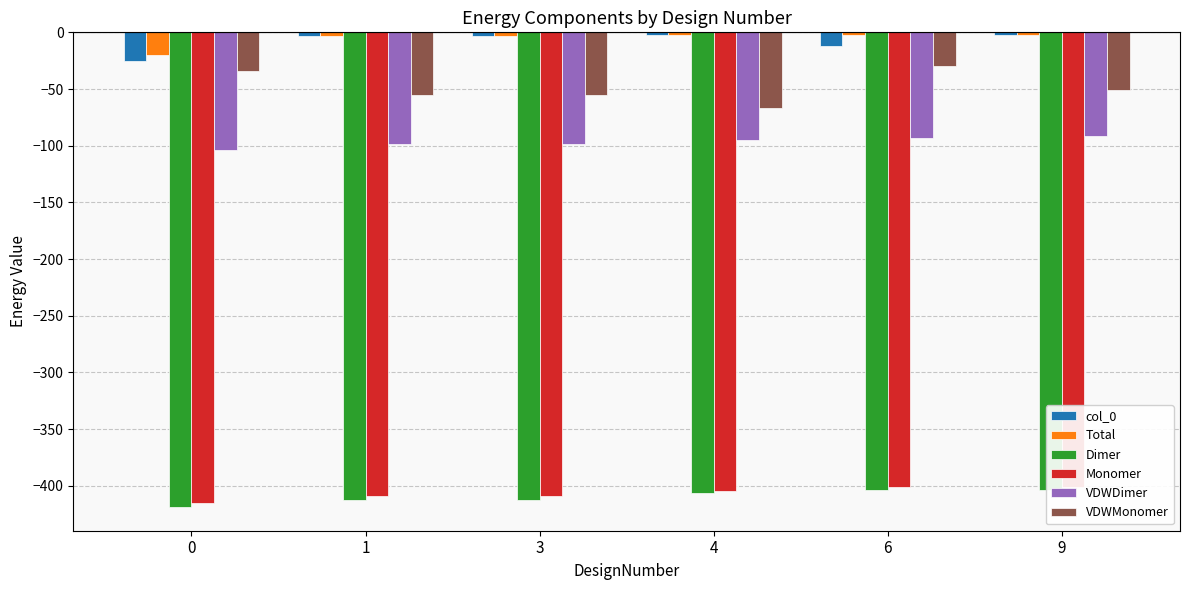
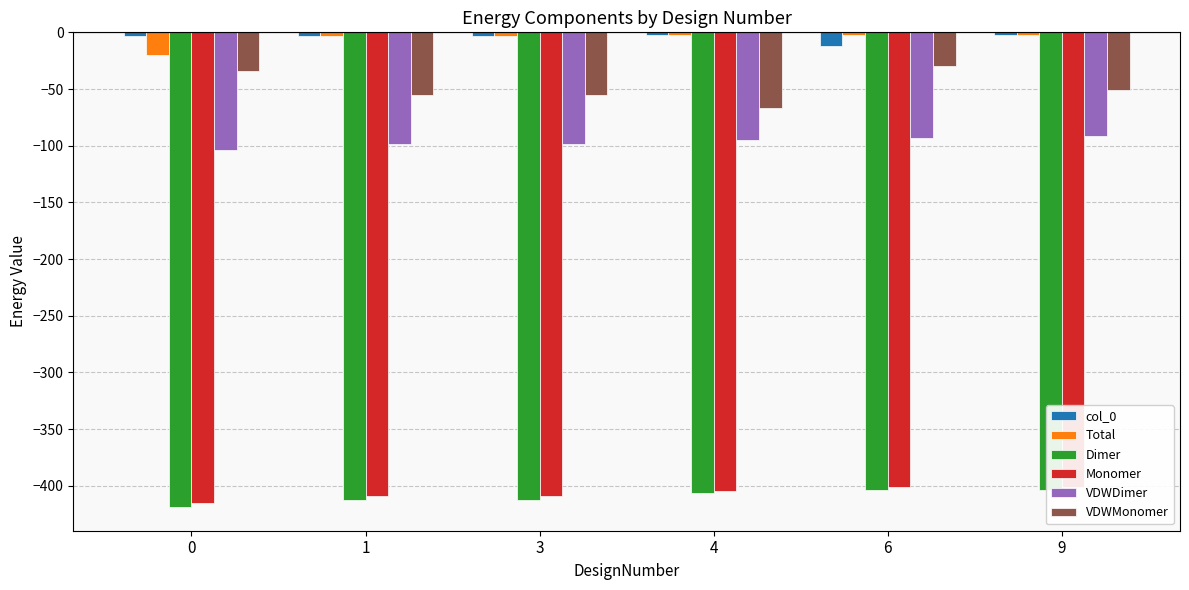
col_0, 0: -25 -> -3
